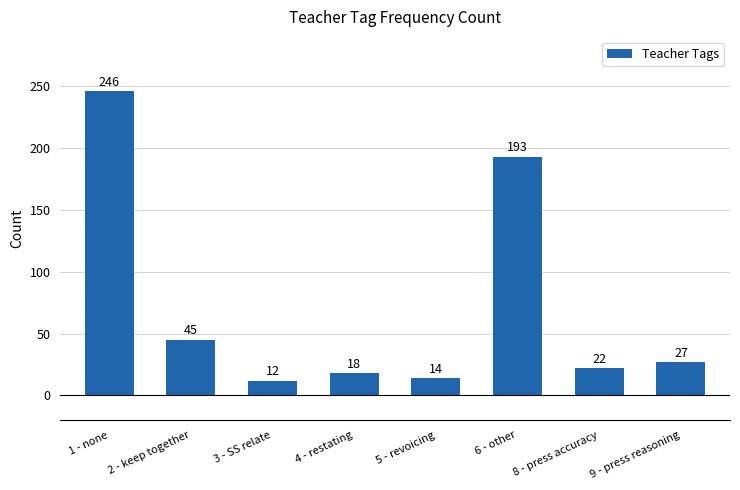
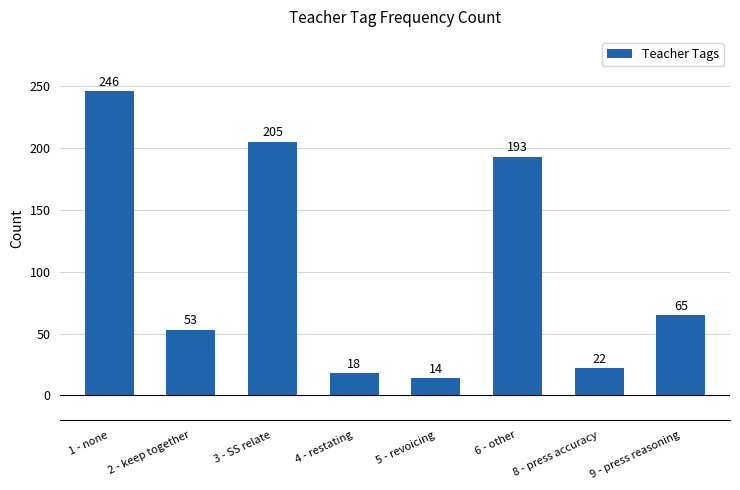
2 - keep together: 45 -> 53
3 - SS relate: 12 -> 205
9 - press reasoning: 27 -> 65
